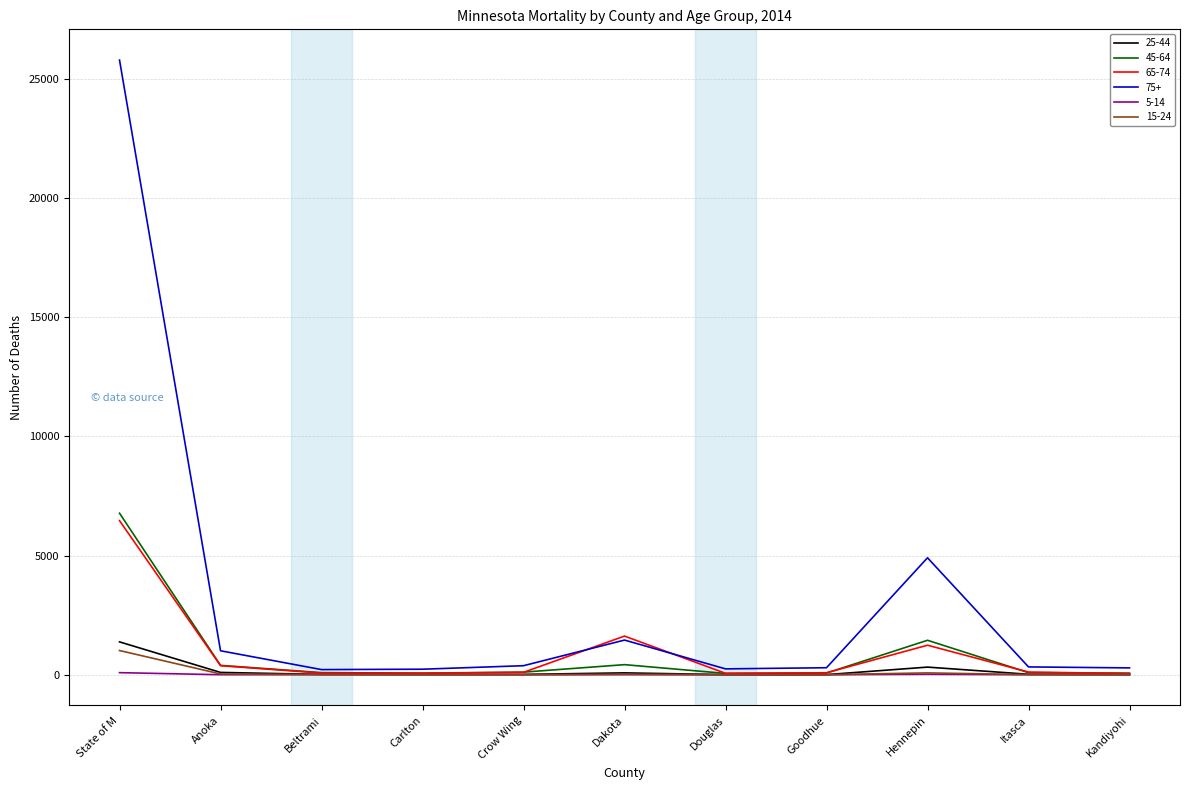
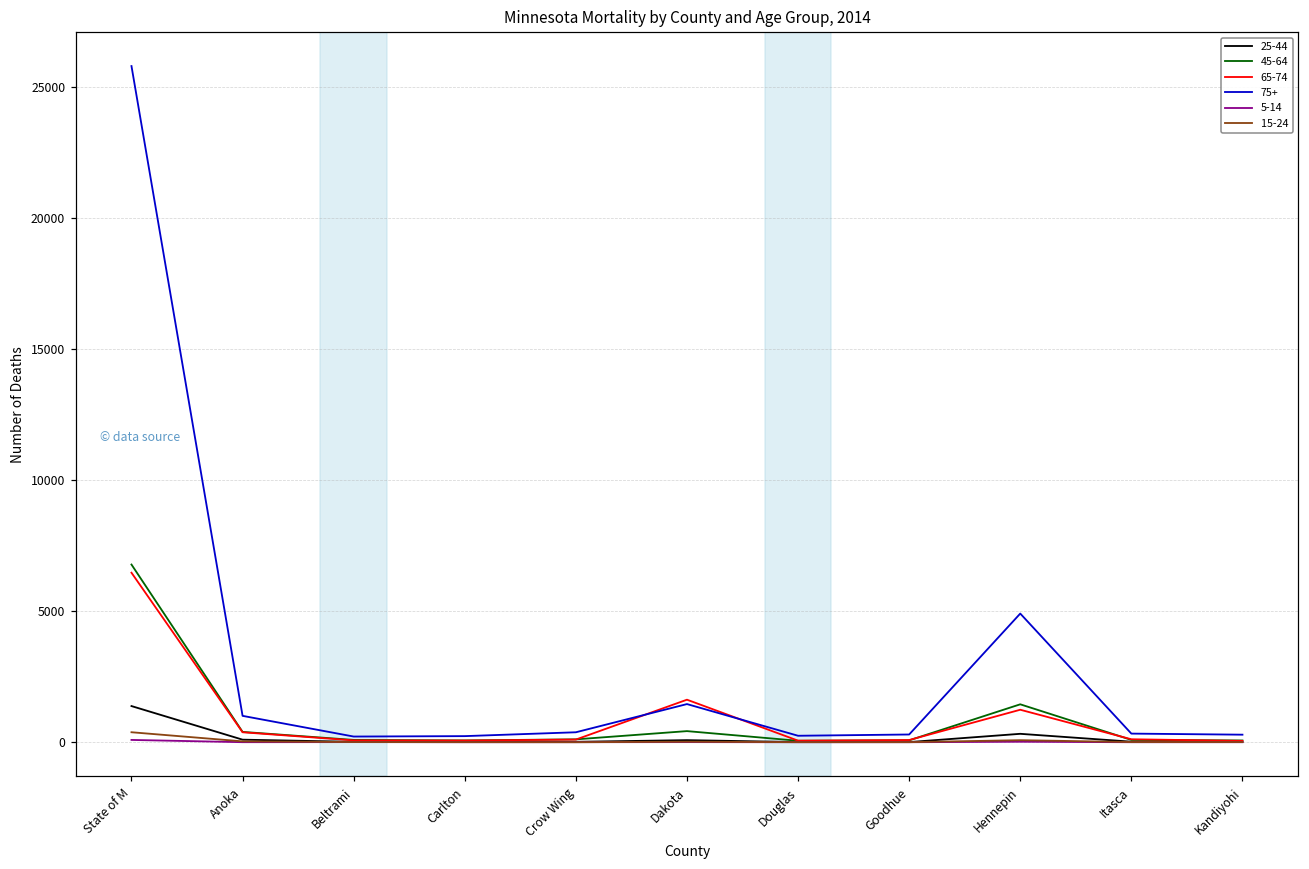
15-24, State of M: 1000 -> 400
